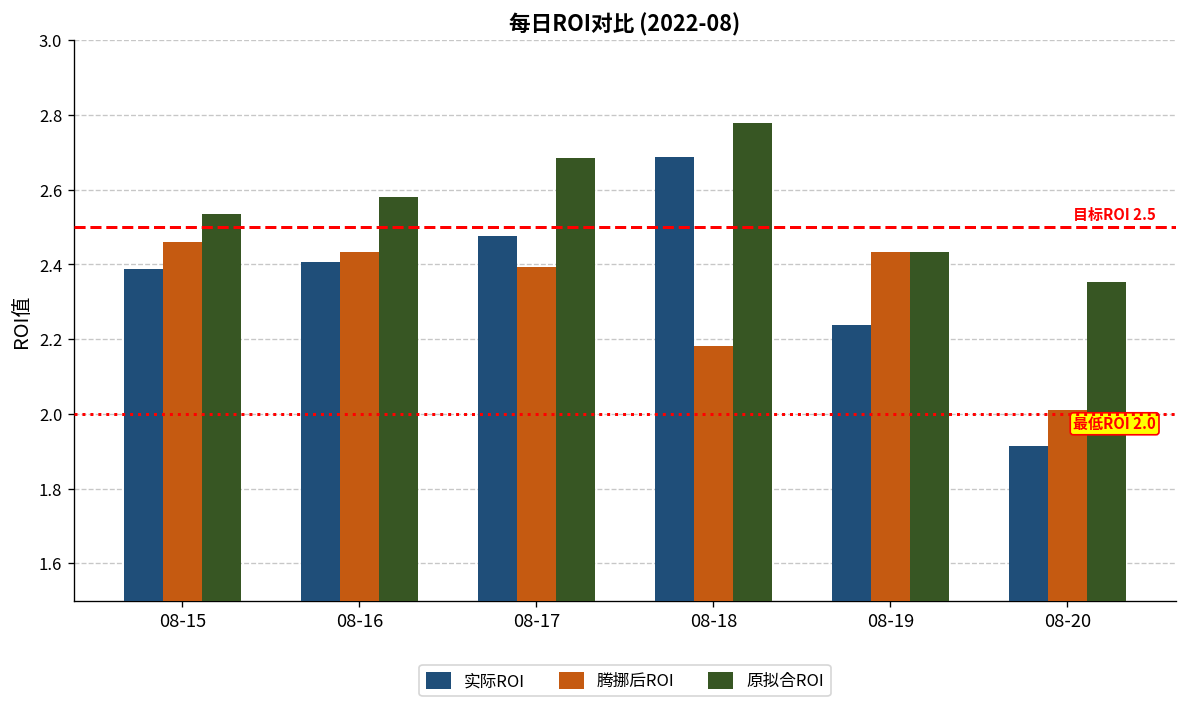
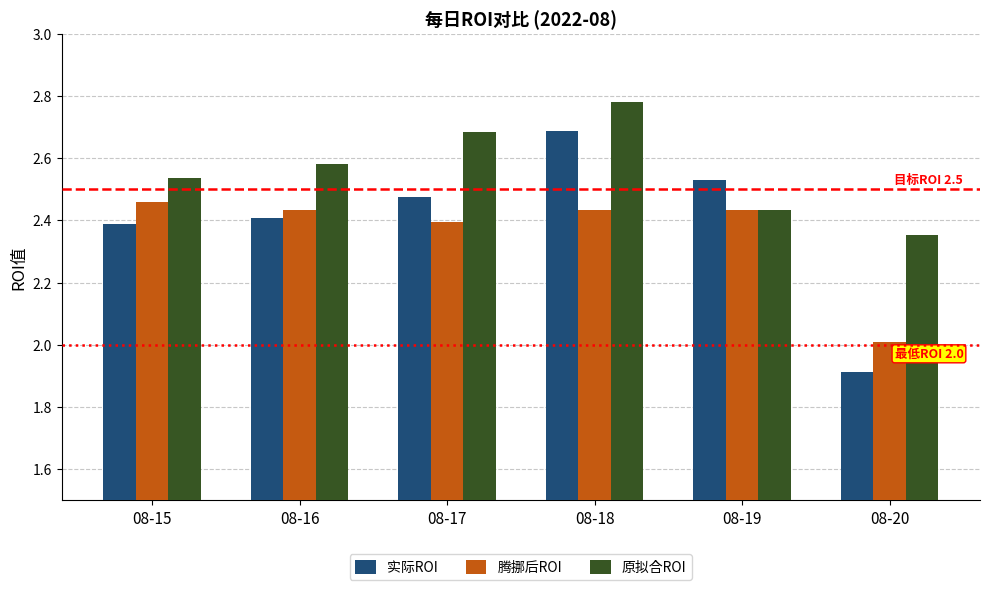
腾挪后ROI, 08-18: 2.18 -> 2.43
实际ROI, 08-19: 2.24 -> 2.53
